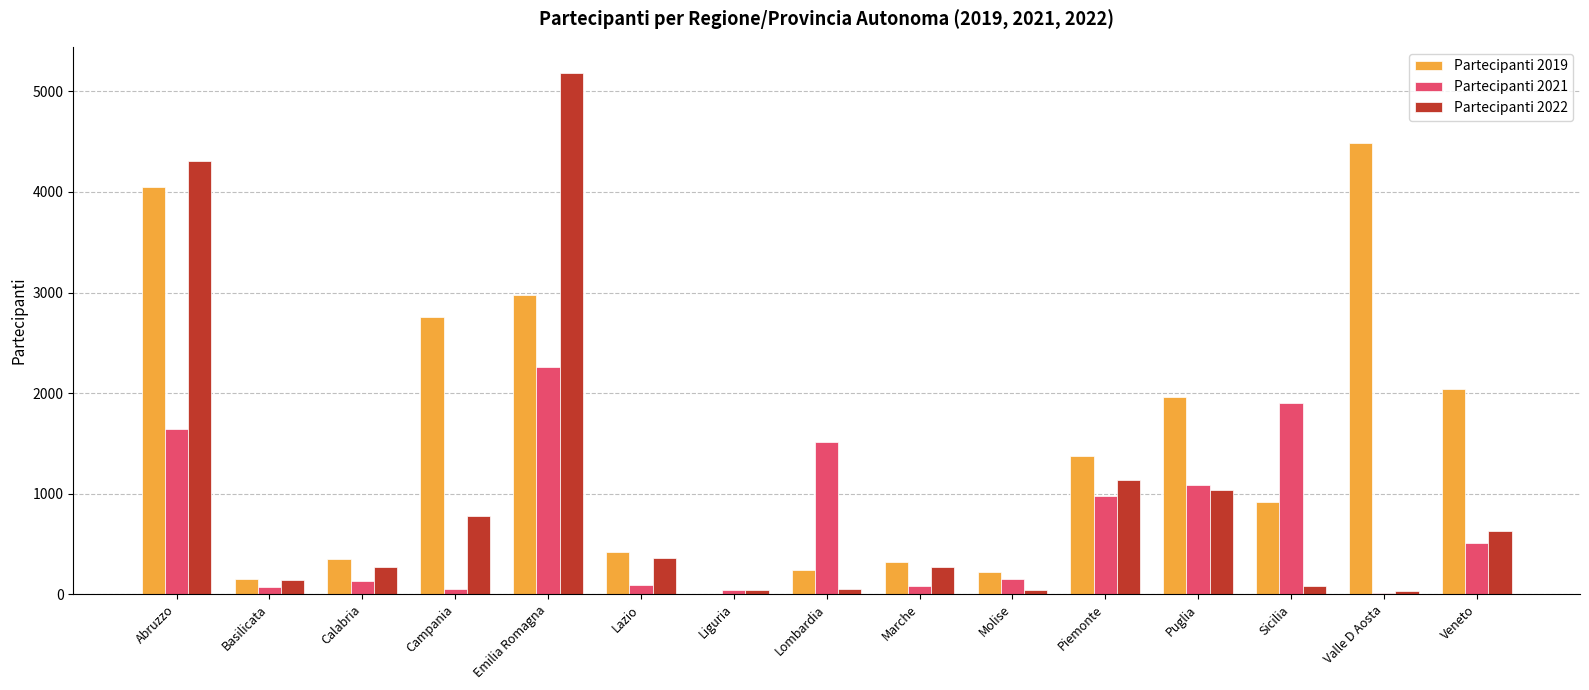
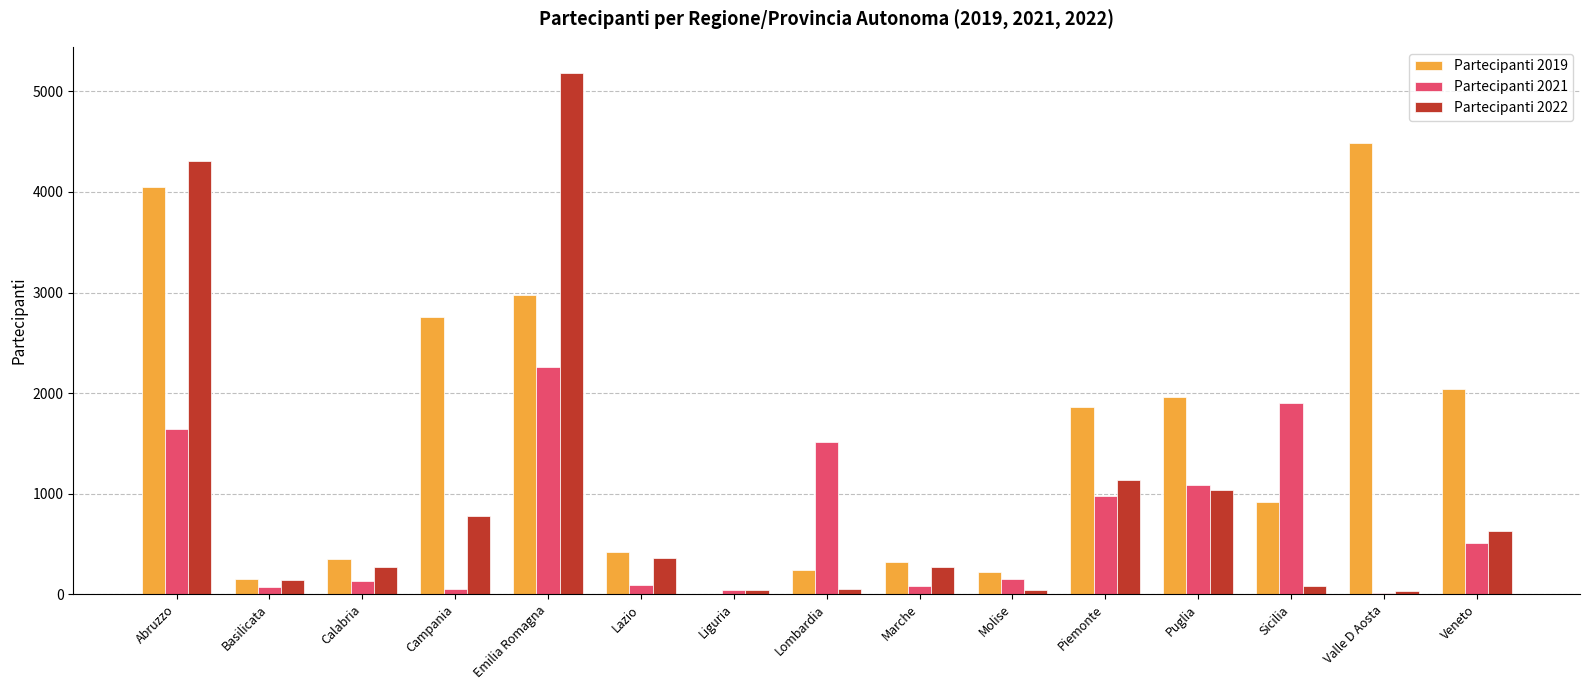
Partecipanti 2019, Piemonte: 1380 -> 1860
